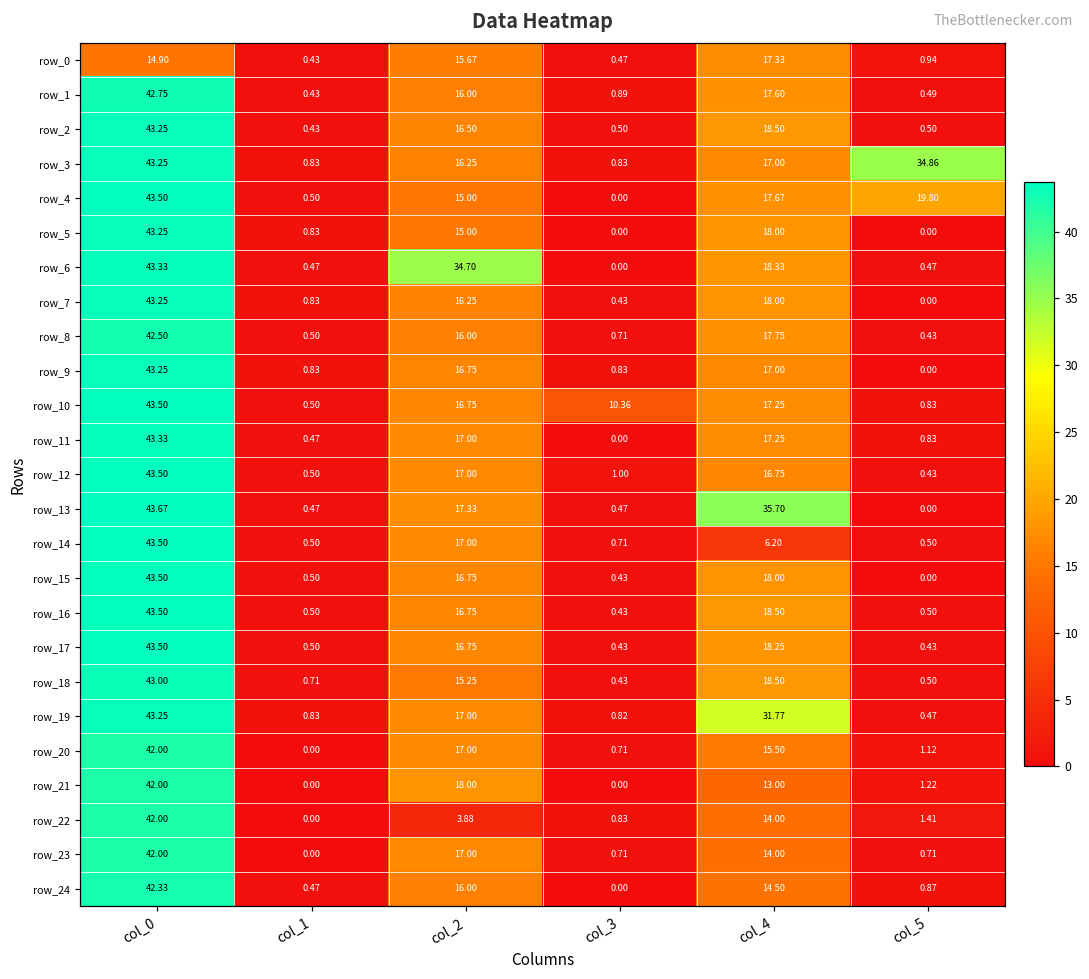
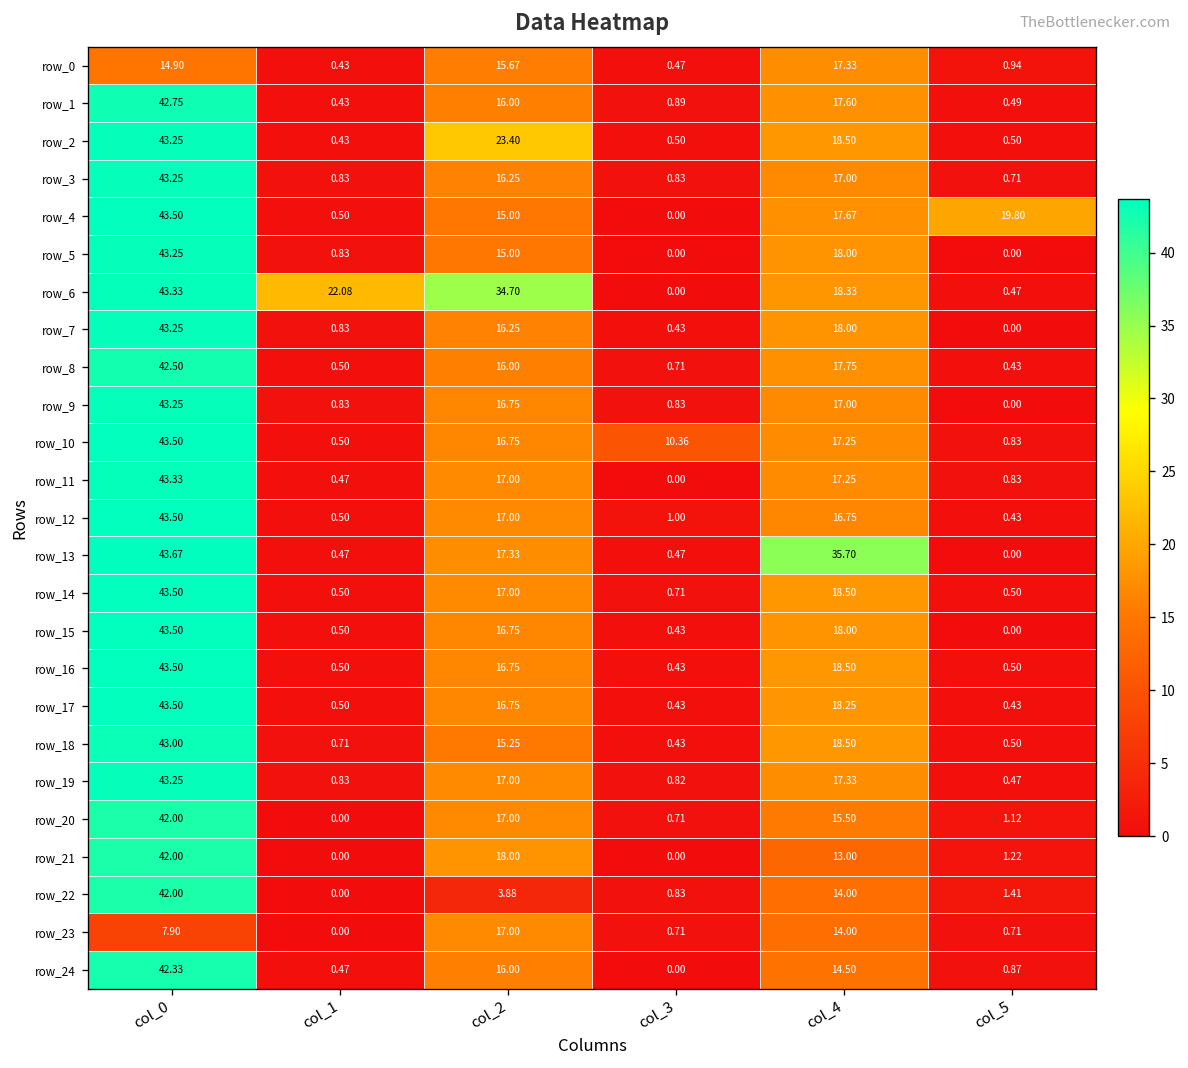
row_2, col_2: 16.50 -> 23.40
row_3, col_5: 34.86 -> 0.71
row_6, col_1: 0.47 -> 22.08
row_14, col_4: 6.20 -> 18.50
row_19, col_4: 31.77 -> 17.33
row_23, col_0: 42.00 -> 7.90
